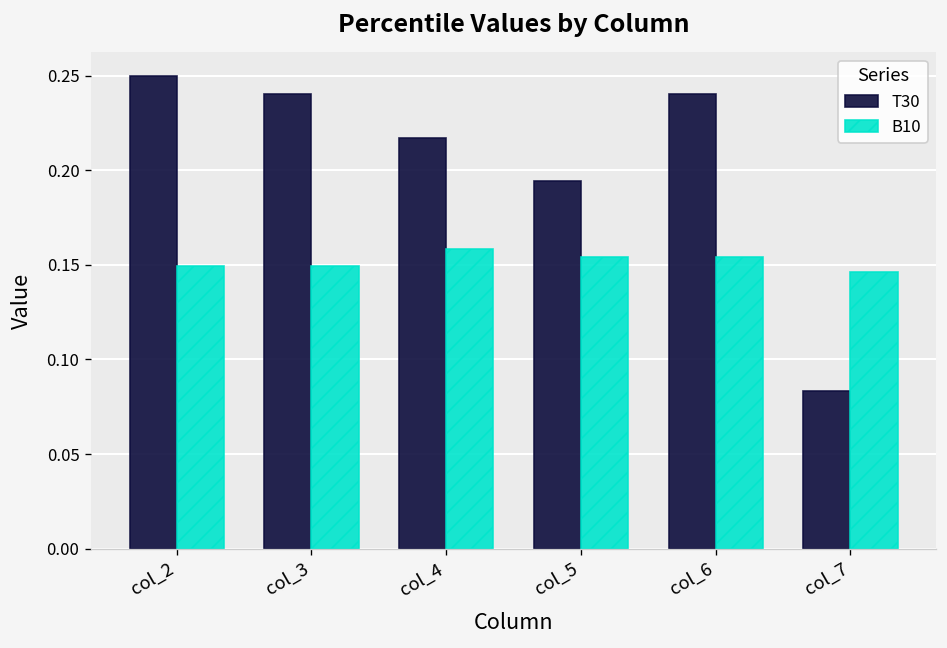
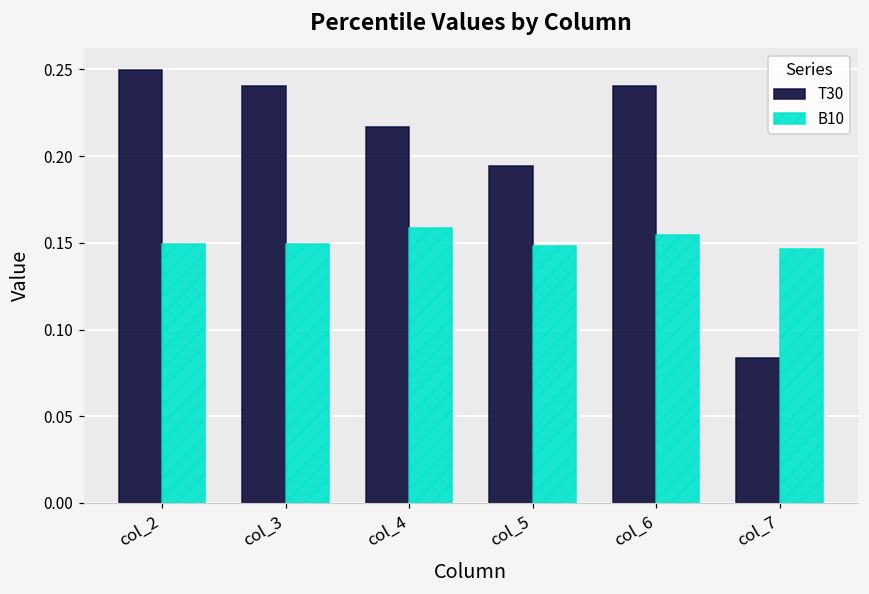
B10, col_5: 0.154 -> 0.148
